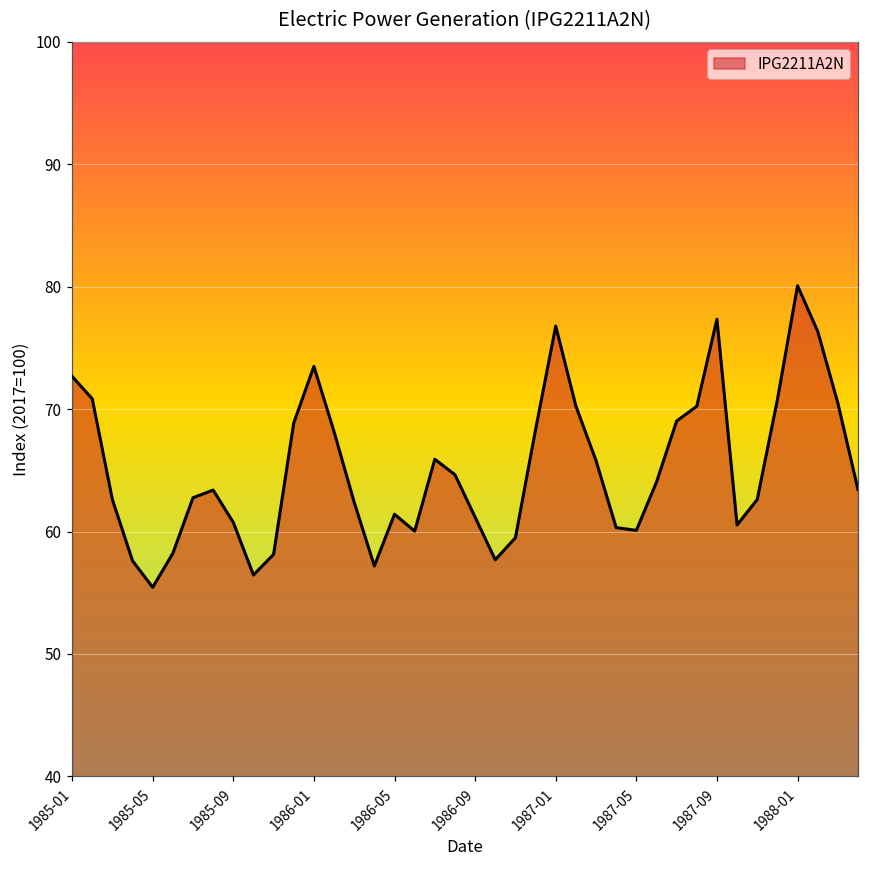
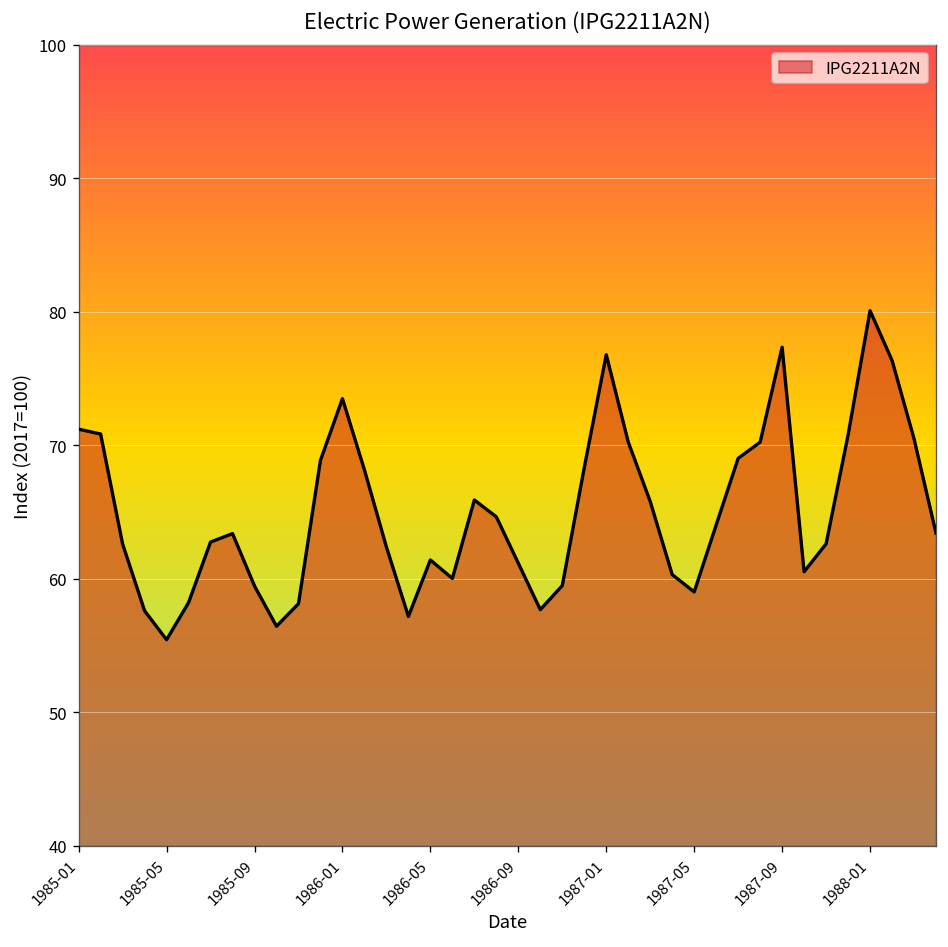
1985-01: 72.7 -> 71.2
1985-09: 60.8 -> 59.5
1987-05: 60.1 -> 59.0
